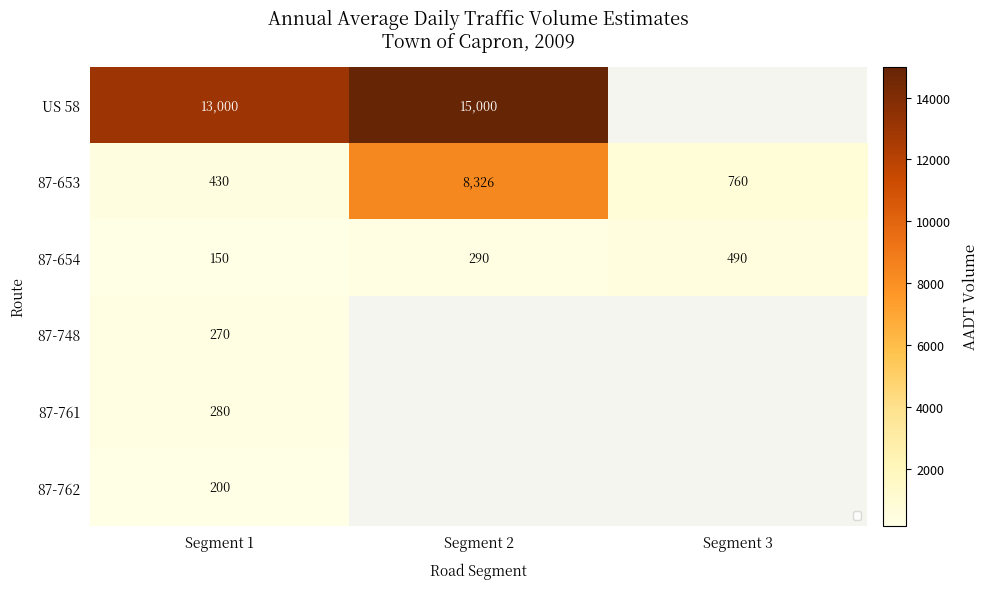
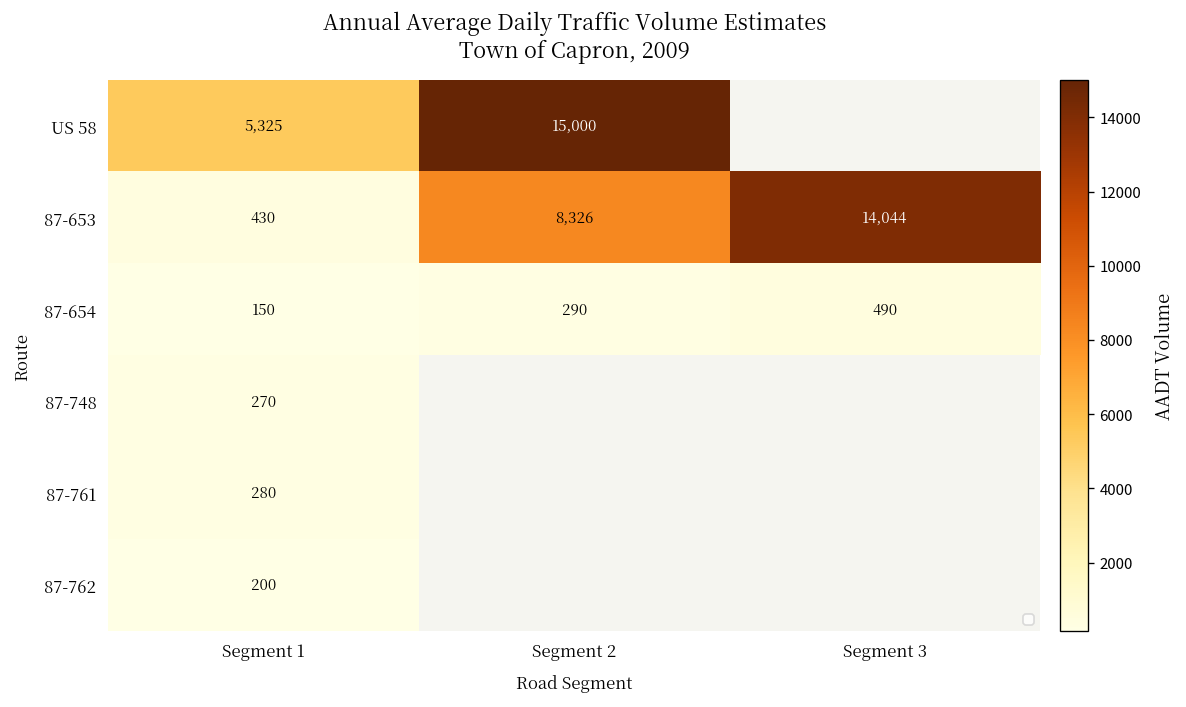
US 58, Segment 1: 13,000 -> 5,325
87-653, Segment 3: 760 -> 14,044
